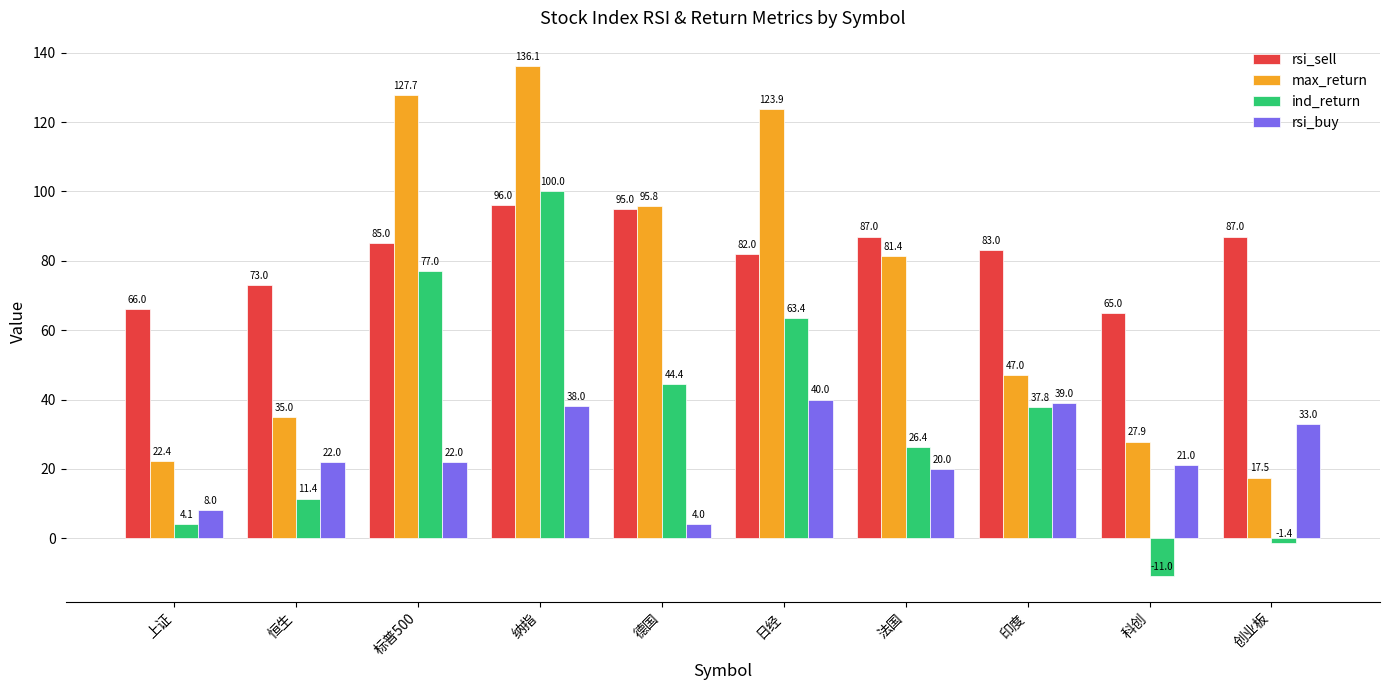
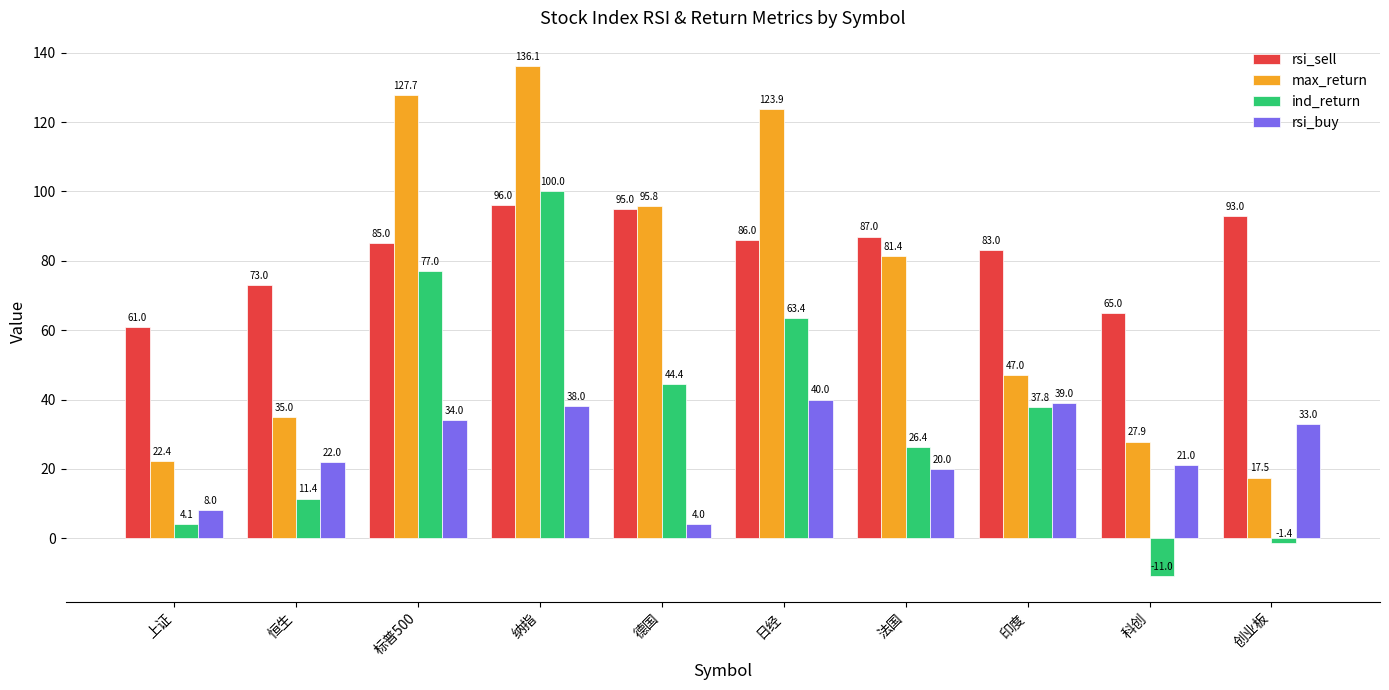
rsi_sell, 上证: 66.0 -> 61.0
rsi_buy, 标普500: 22.0 -> 34.0
rsi_sell, 日经: 82.0 -> 86.0
rsi_sell, 创业板: 87.0 -> 93.0
